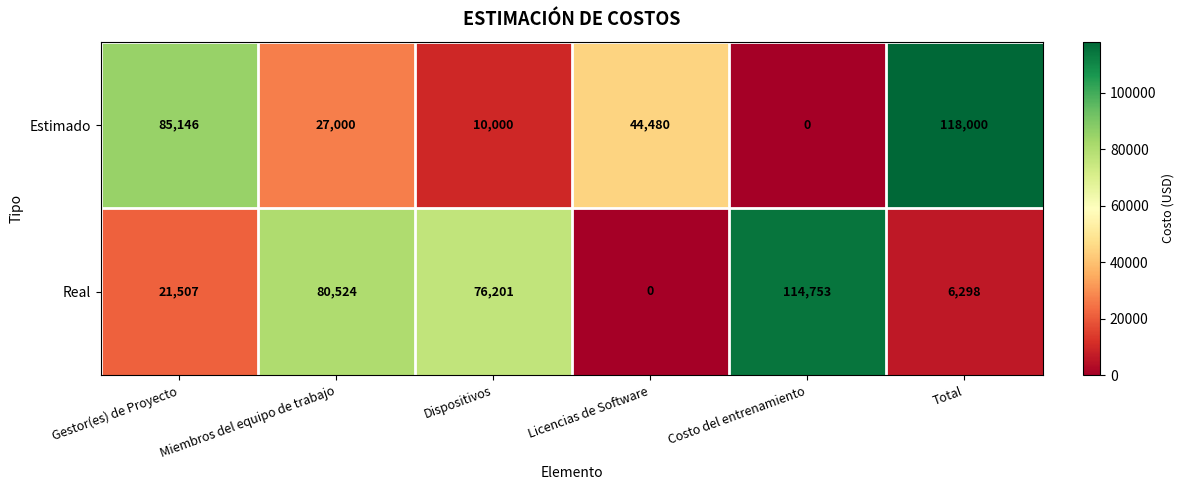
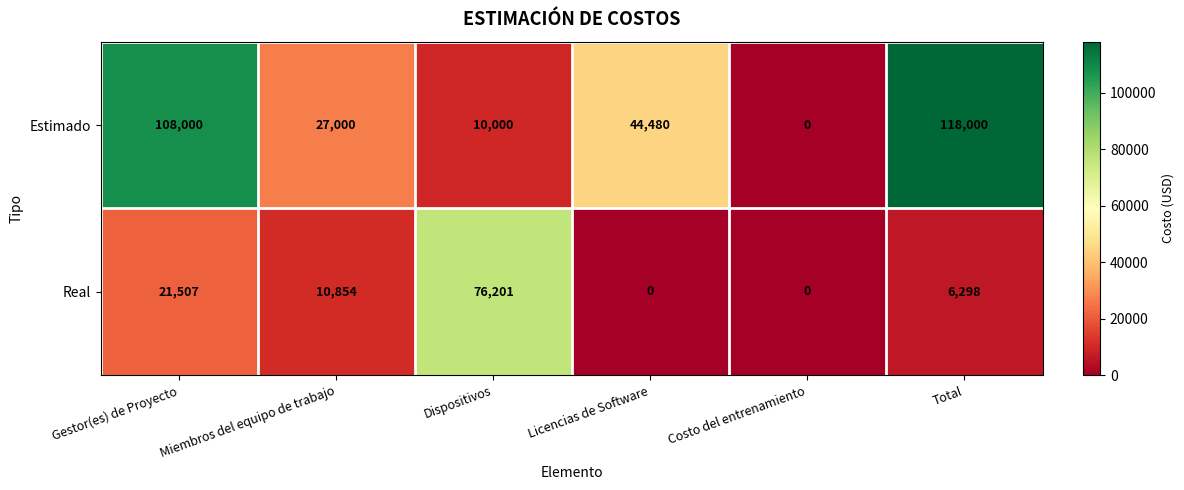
Estimado, Gestor(es) de Proyecto: 85,146 -> 108,000
Real, Miembros del equipo de trabajo: 80,524 -> 10,854
Real, Costo del entrenamiento: 114,753 -> 0
